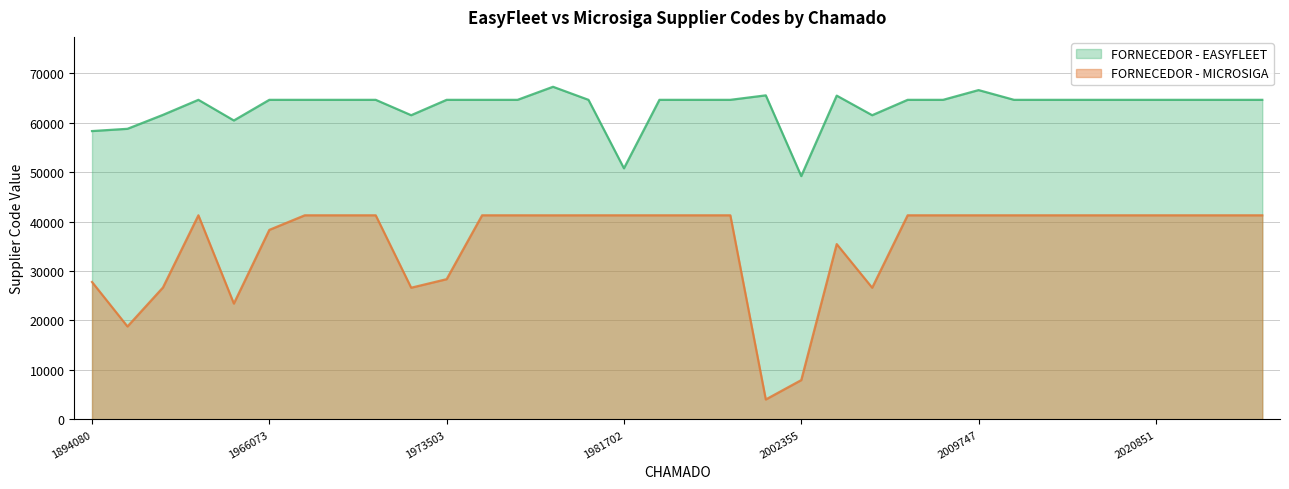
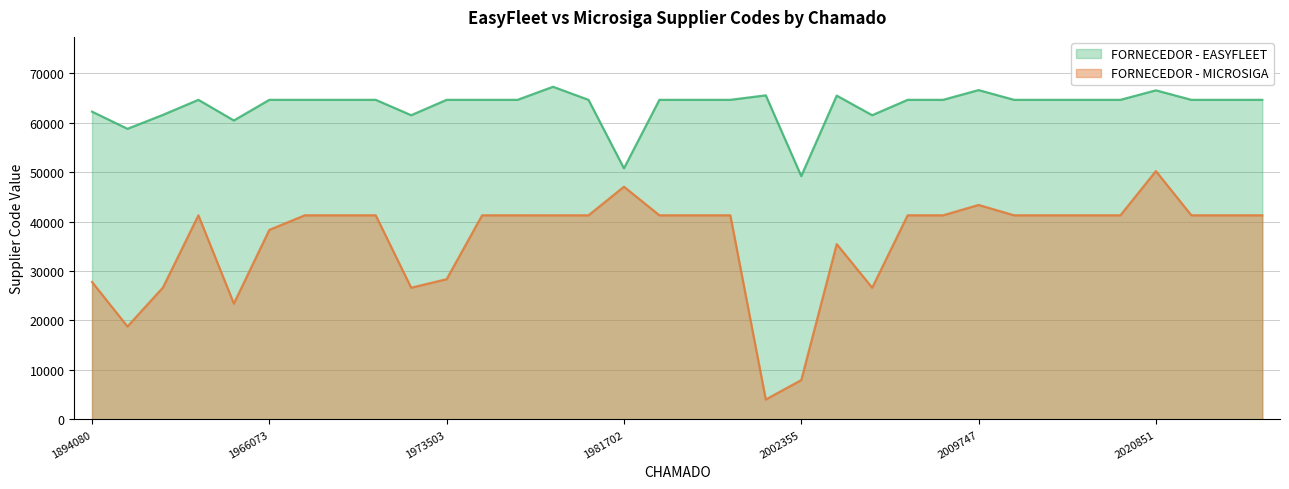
FORNECEDOR - EASYFLEET, 1894080: 58000 -> 62000
FORNECEDOR - MICROSIGA, 1981702: 41000 -> 47000
FORNECEDOR - MICROSIGA, 2009747: 41000 -> 43000
FORNECEDOR - EASYFLEET, 2020851: 65000 -> 67000
FORNECEDOR - MICROSIGA, 2020851: 41000 -> 50000
